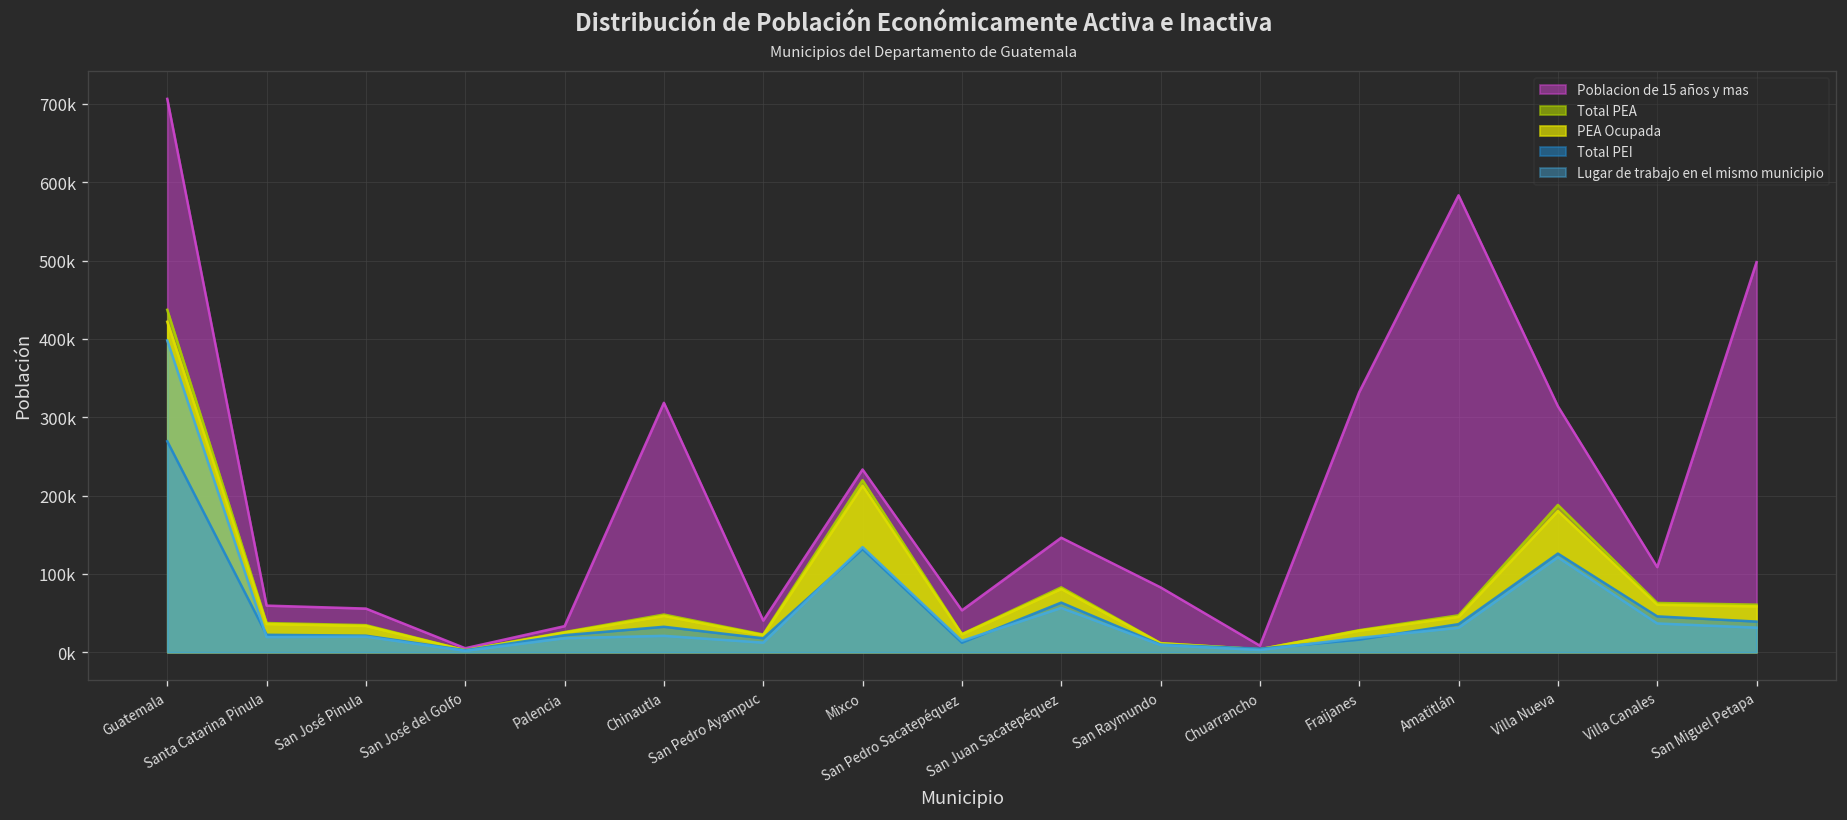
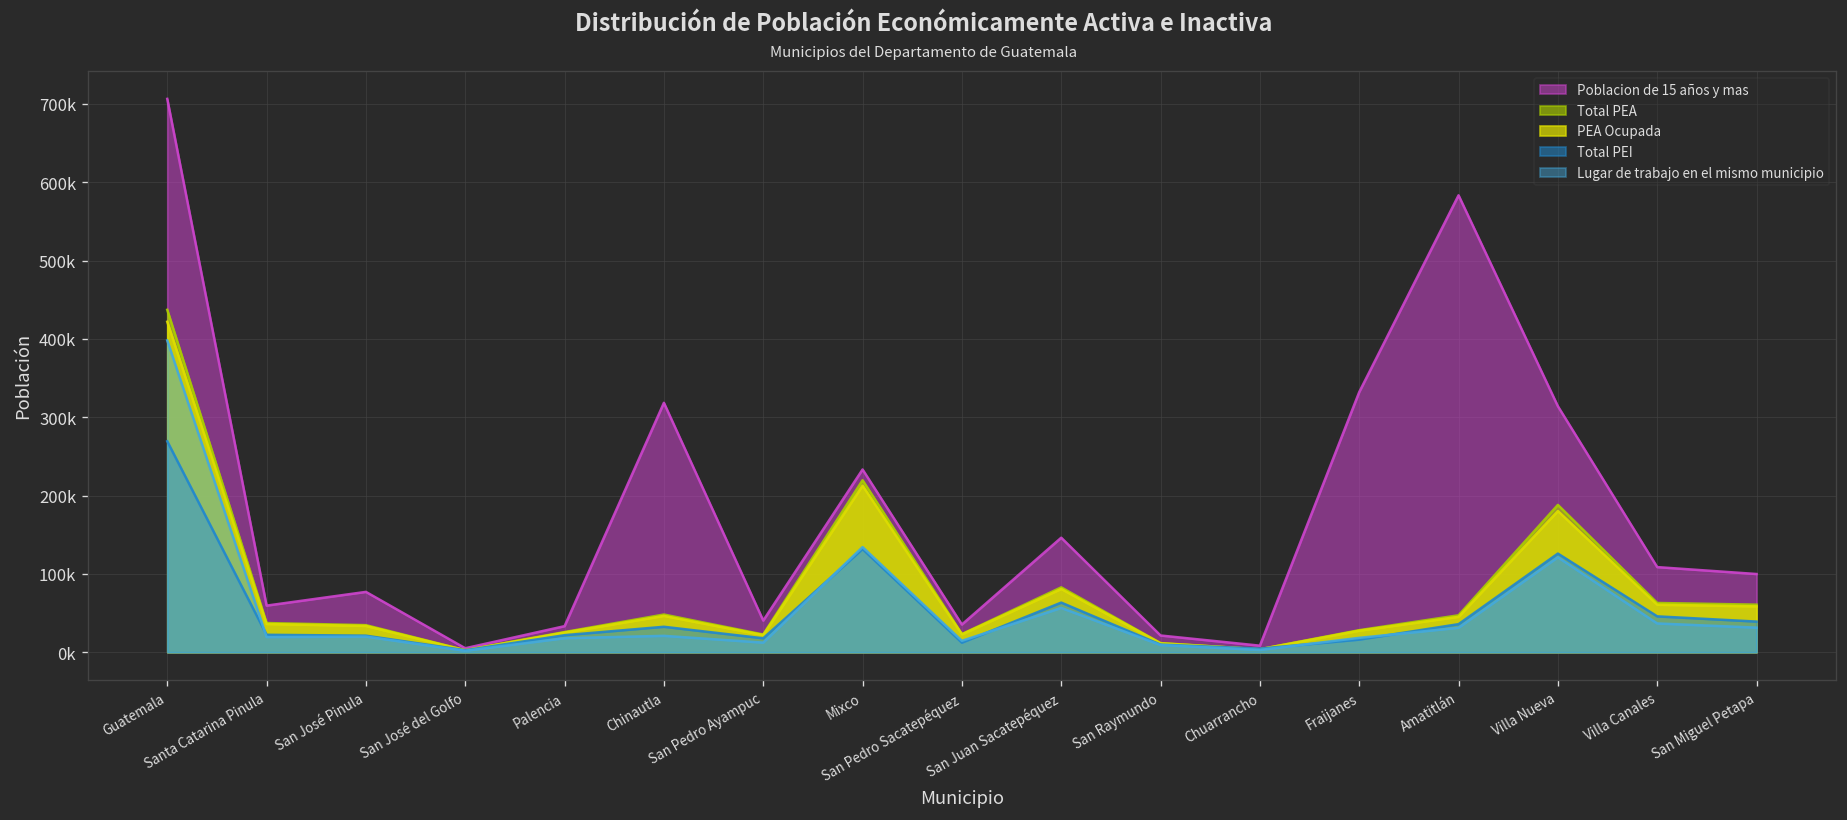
Poblacion de 15 años y mas, San José Pinula: 60000 -> 80000
Poblacion de 15 años y mas, San Pedro Sacatepéquez: 50000 -> 40000
Poblacion de 15 años y mas, San Raymundo: 80000 -> 20000
Poblacion de 15 años y mas, San Miguel Petapa: 500000 -> 100000
